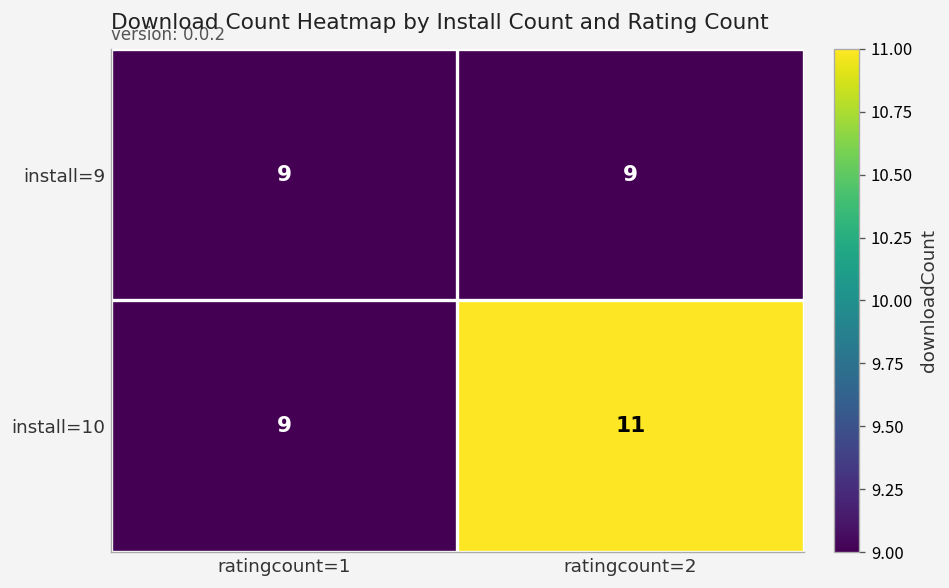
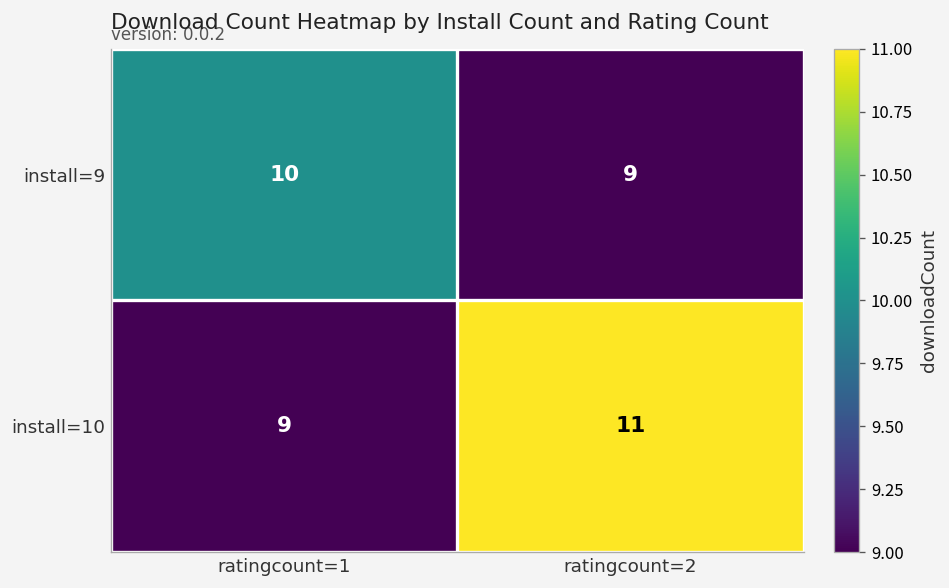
install=9, ratingcount=1: 9 -> 10
